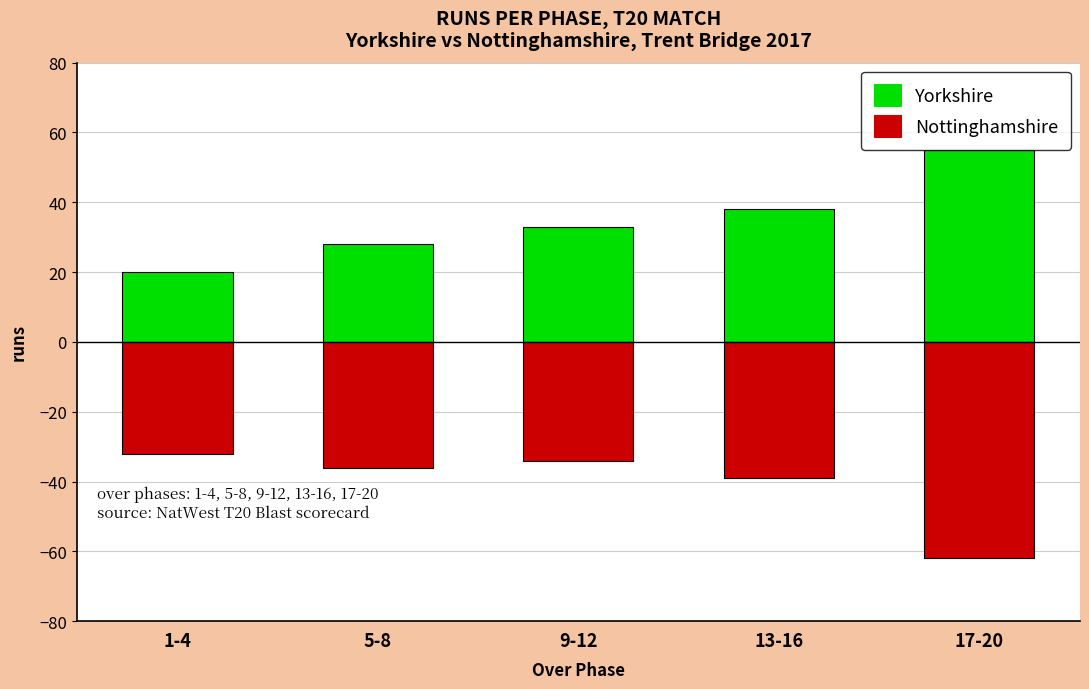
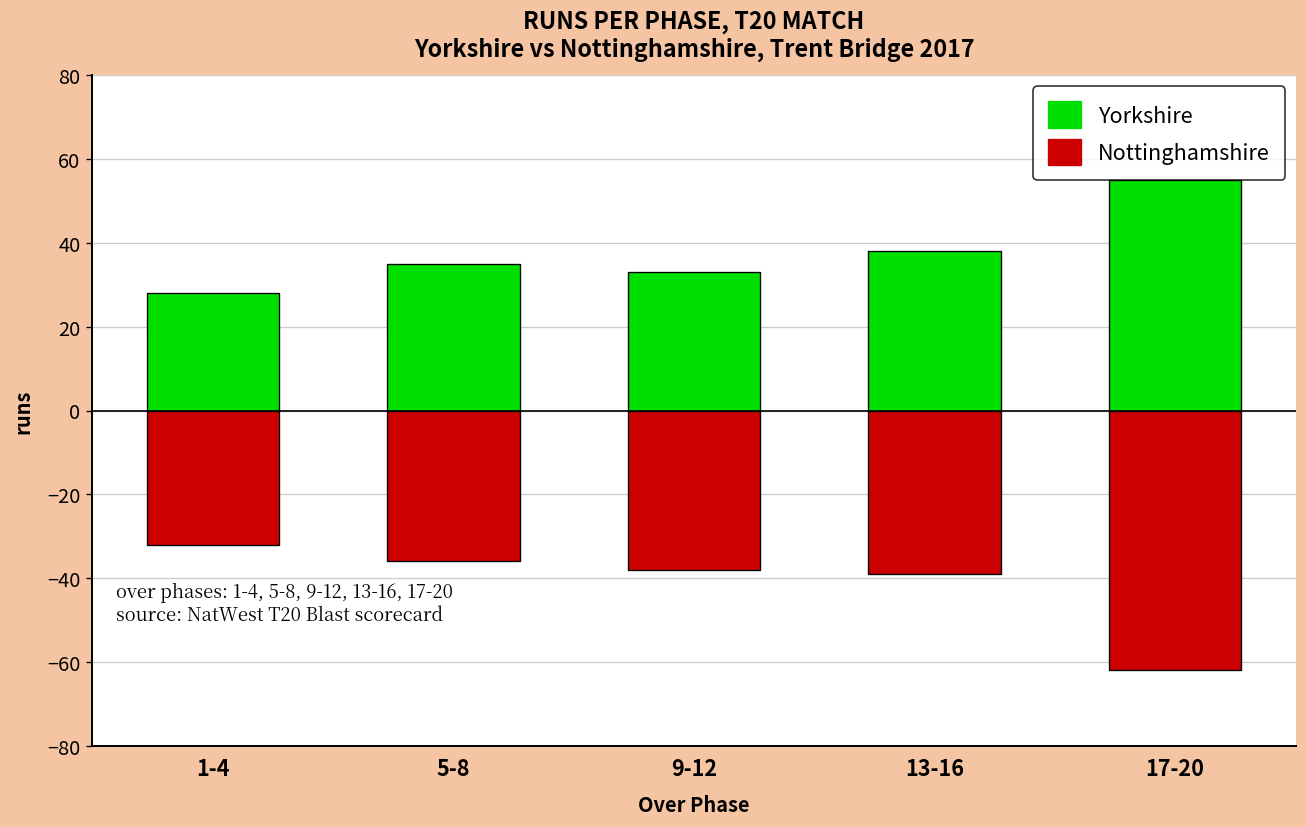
Yorkshire, 1-4: 20 -> 28
Yorkshire, 5-8: 28 -> 35
Nottinghamshire, 9-12: -34 -> -38
